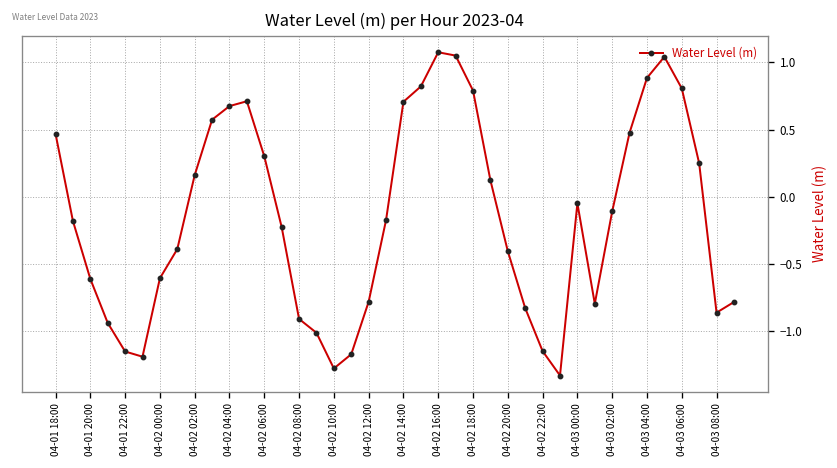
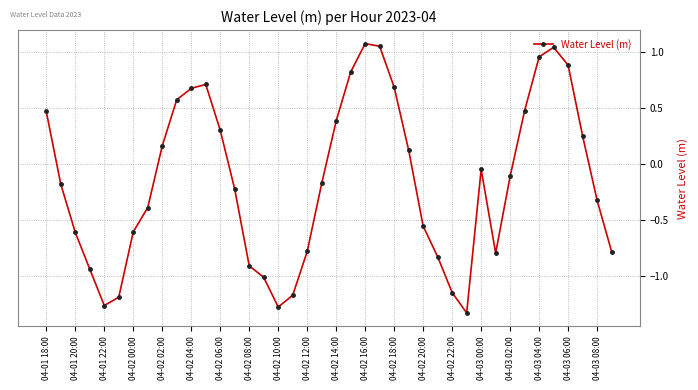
04-01 22:00: -1.15 -> -1.26
04-02 14:00: 0.71 -> 0.39
04-02 18:00: 0.79 -> 0.68
04-02 20:00: -0.41 -> -0.56
04-03 04:00: 0.88 -> 0.96
04-03 06:00: 0.81 -> 0.88
04-03 08:00: -0.86 -> -0.33
